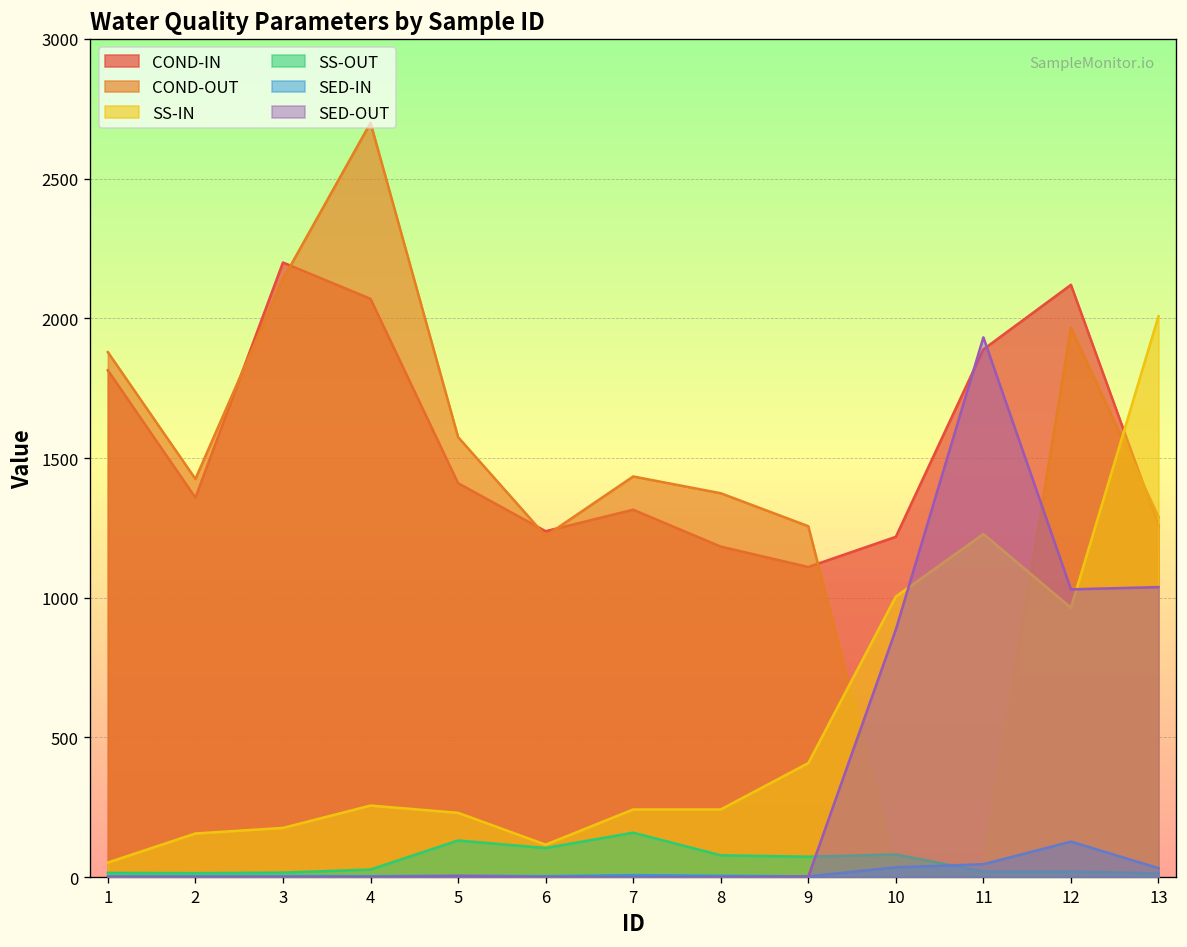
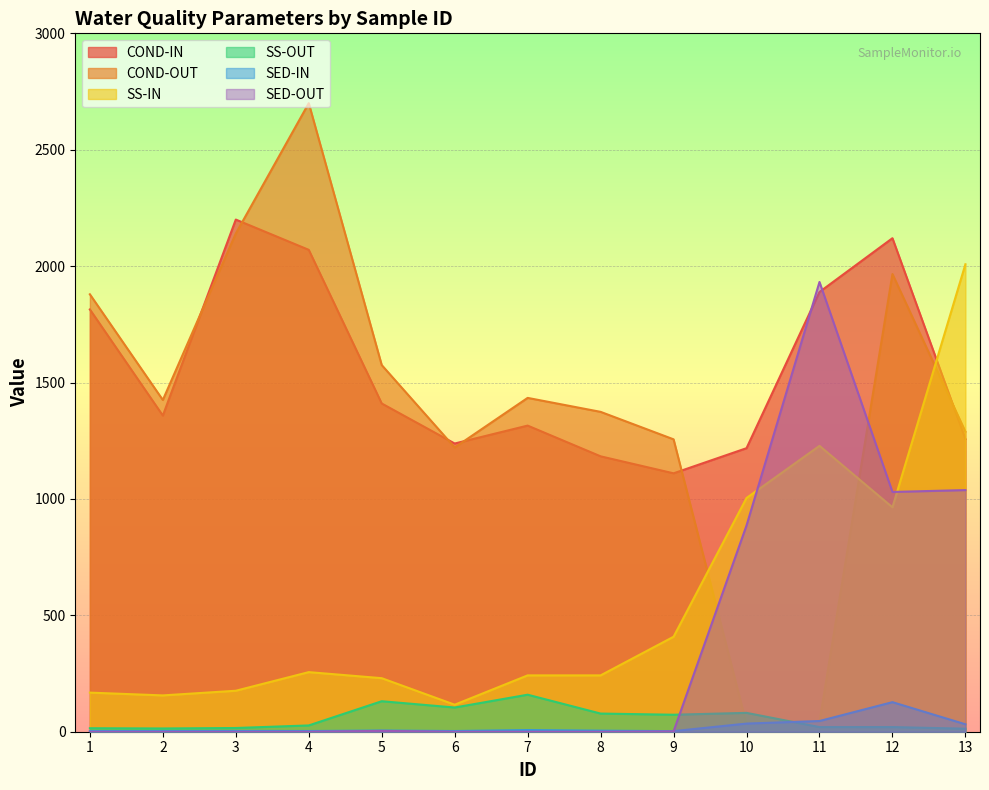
SS-IN, 1: 50 -> 170
